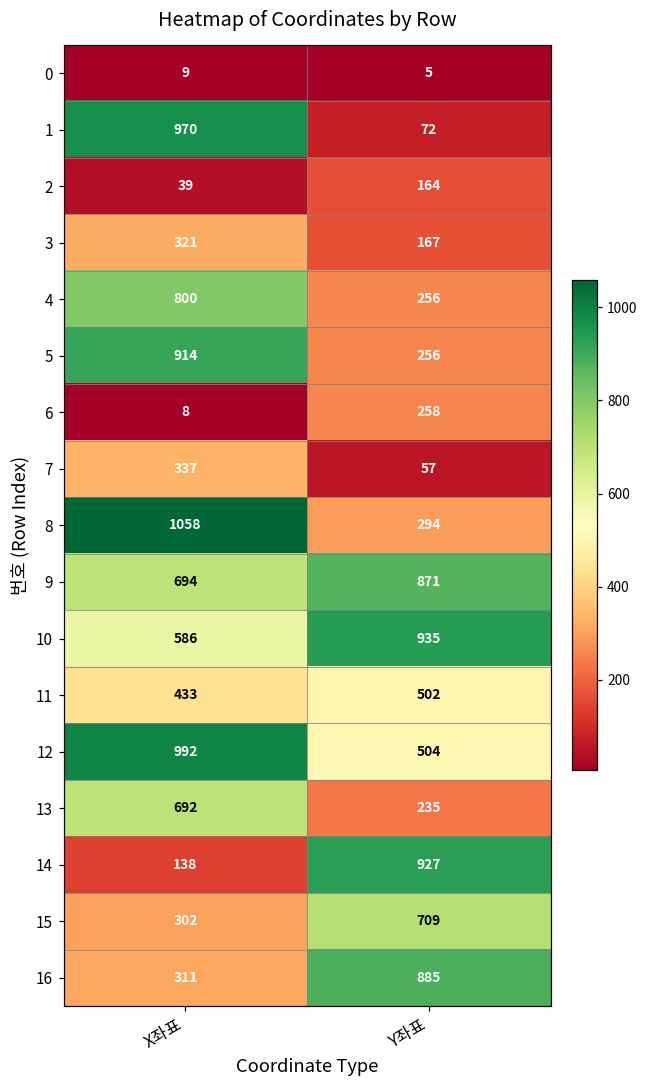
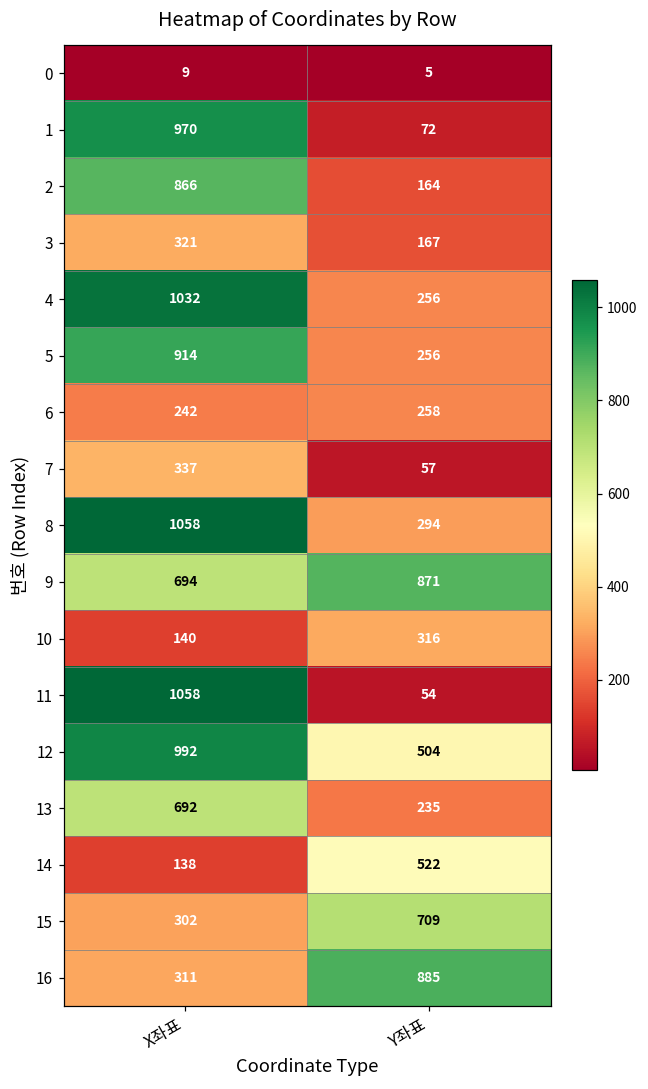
2, X좌표: 39 -> 866
4, X좌표: 800 -> 1032
6, X좌표: 8 -> 242
10, X좌표: 586 -> 140
10, Y좌표: 935 -> 316
11, X좌표: 433 -> 1058
11, Y좌표: 502 -> 54
14, Y좌표: 927 -> 522
